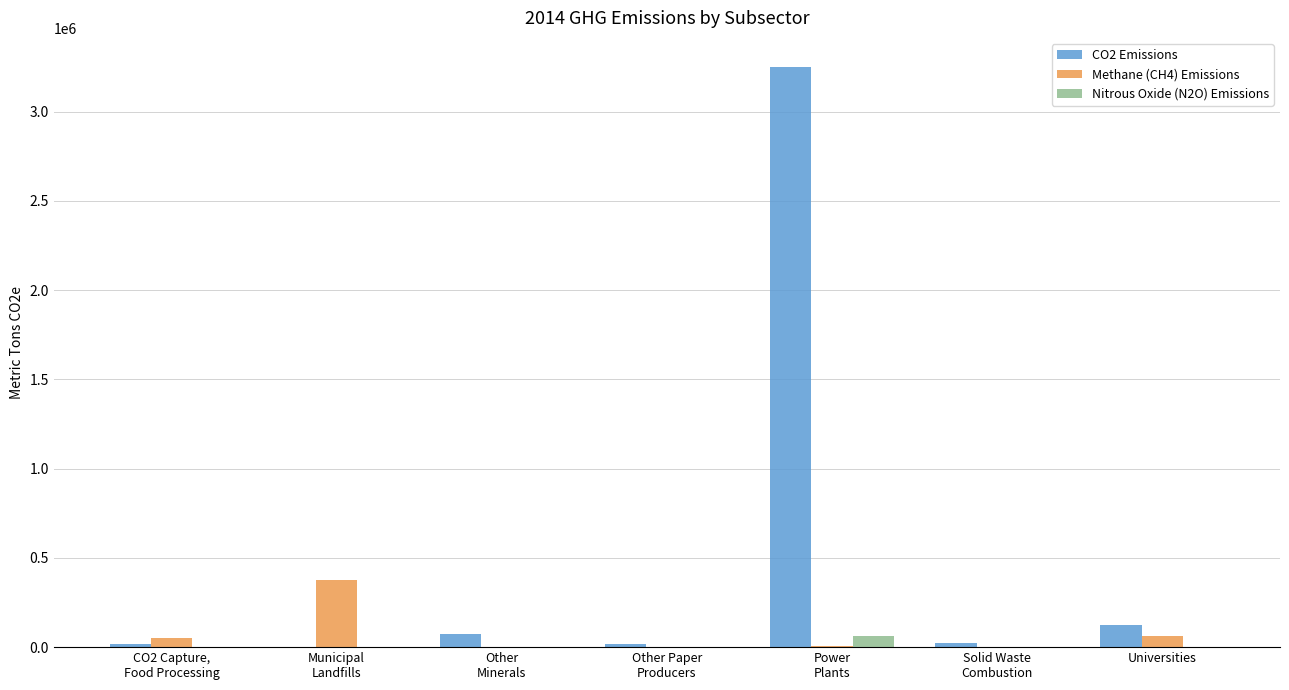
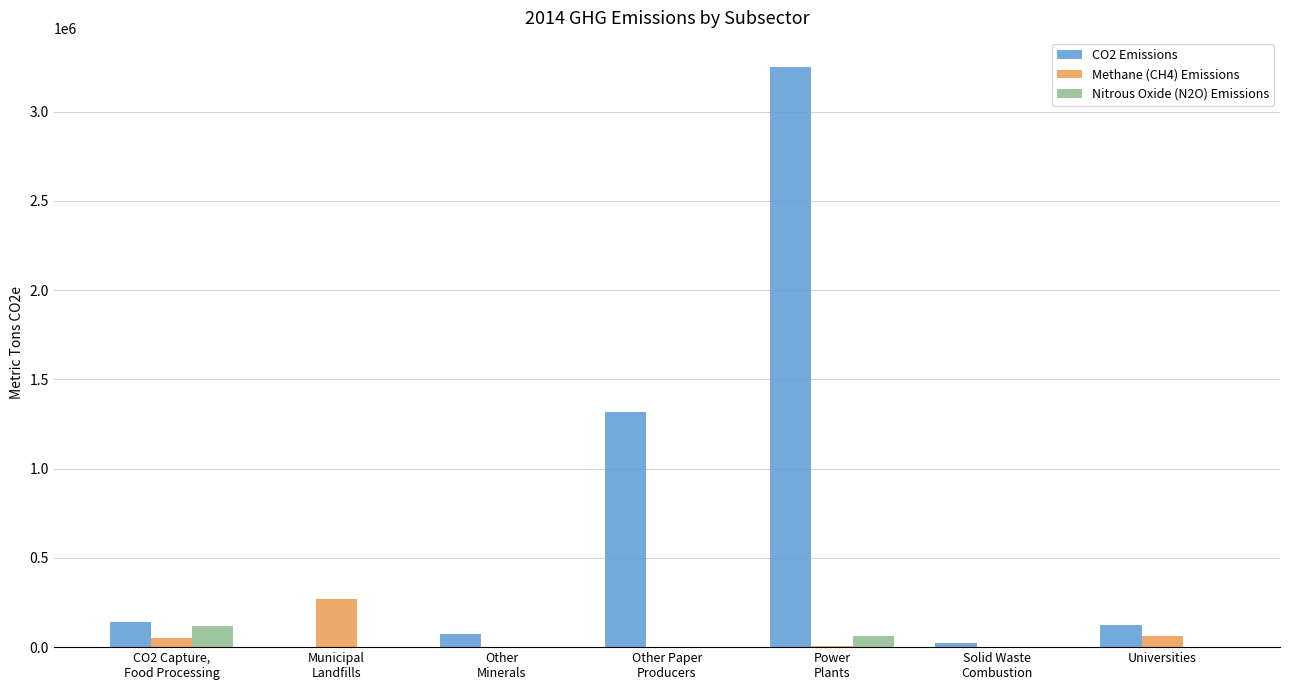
CO2 Emissions, CO2 Capture, Food Processing: 20000 -> 140000
Nitrous Oxide (N2O) Emissions, CO2 Capture, Food Processing: 0 -> 120000
Methane (CH4) Emissions, Municipal Landfills: 380000 -> 270000
CO2 Emissions, Other Paper Producers: 20000 -> 1320000
